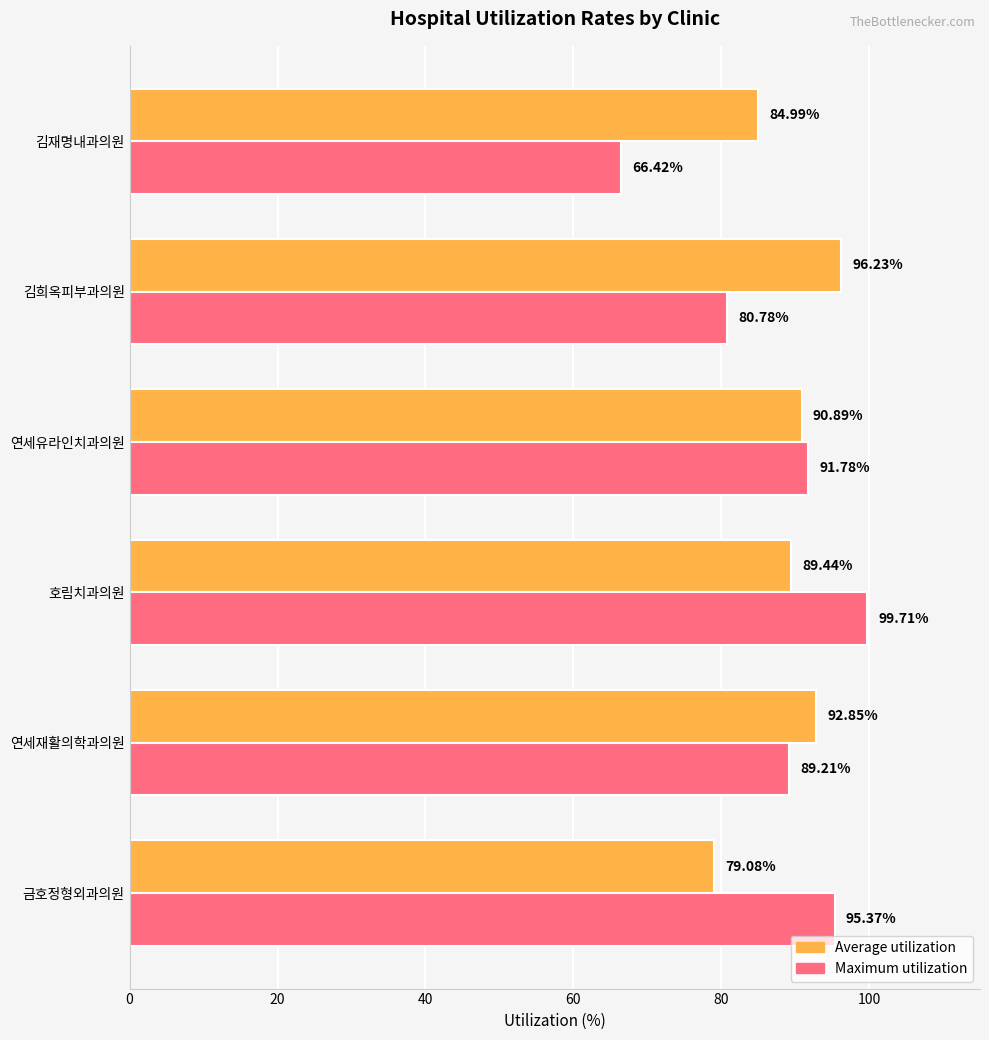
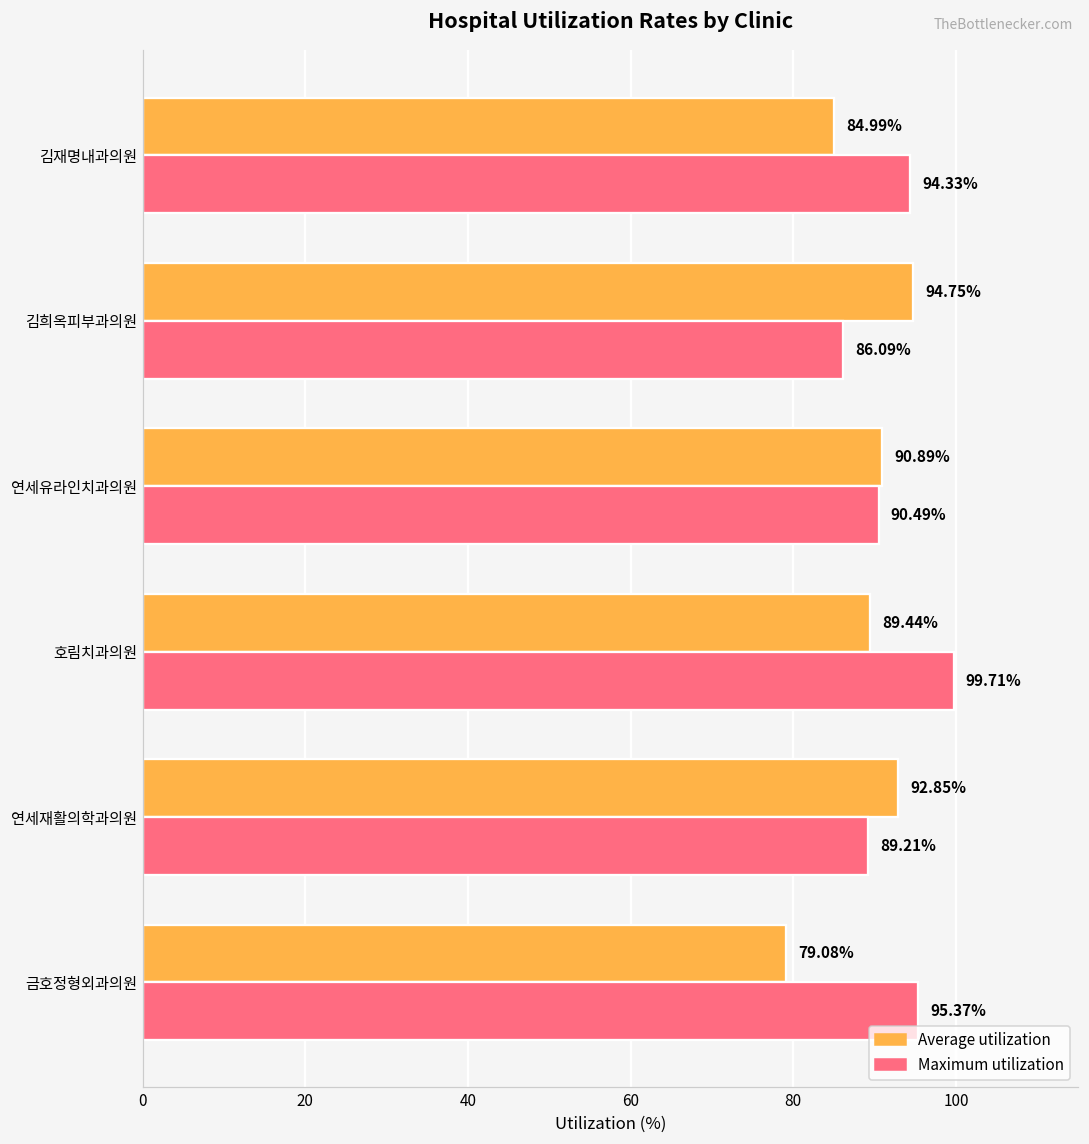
Maximum utilization, 김재명내과의원: 66.42% -> 94.33%
Average utilization, 김희옥피부과의원: 96.23% -> 94.75%
Maximum utilization, 김희옥피부과의원: 80.78% -> 86.09%
Maximum utilization, 연세유라인치과의원: 91.78% -> 90.49%
